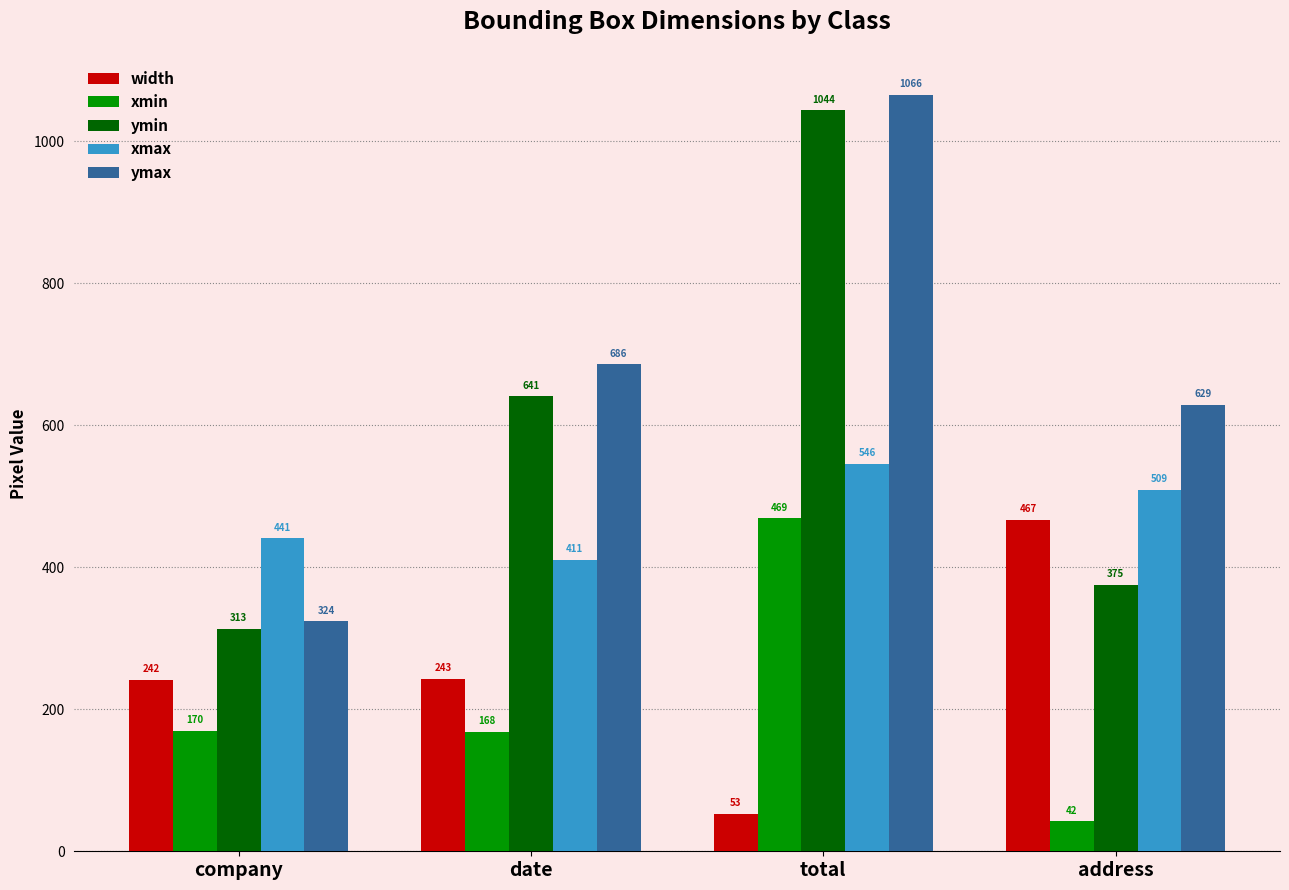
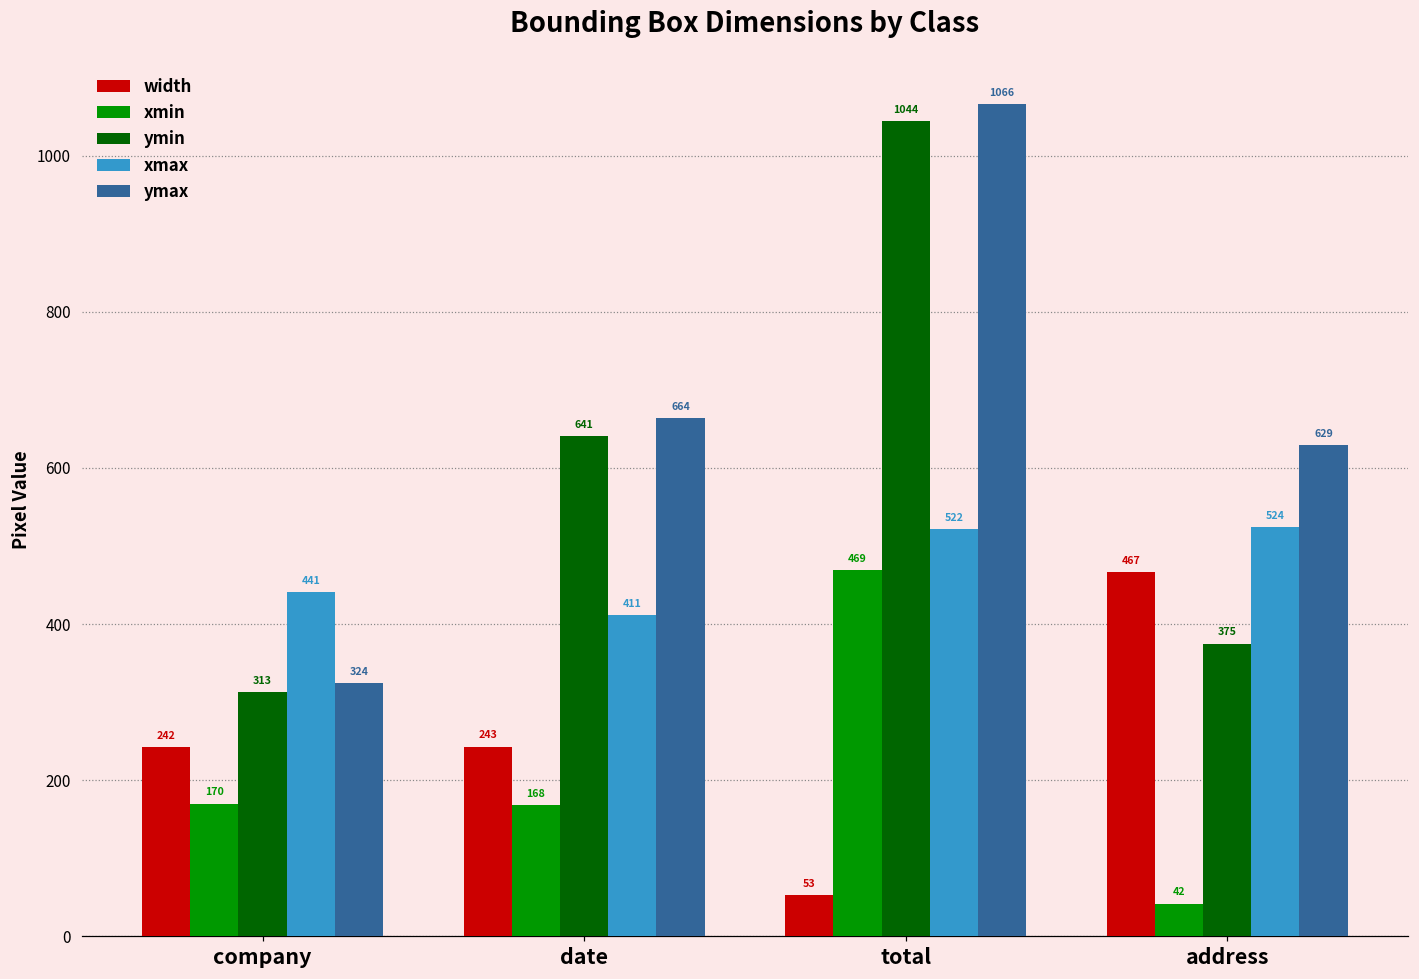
ymax, date: 686 -> 664
xmax, total: 546 -> 522
xmax, address: 509 -> 524
